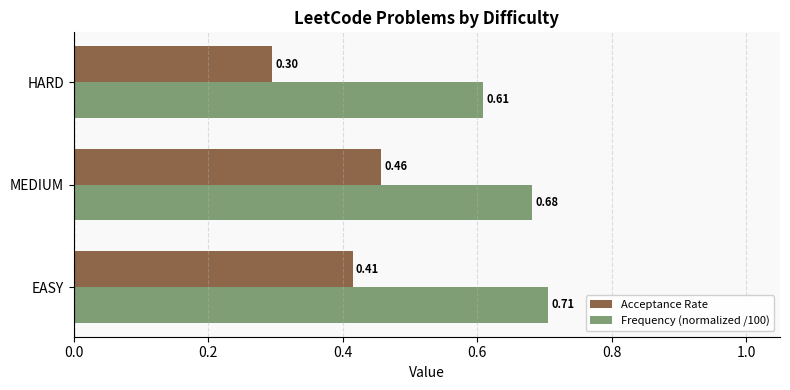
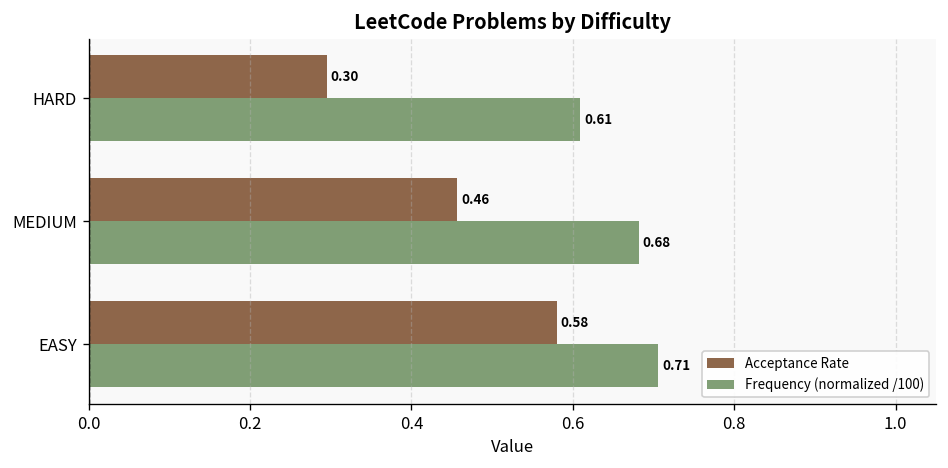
Acceptance Rate, EASY: 0.41 -> 0.58
